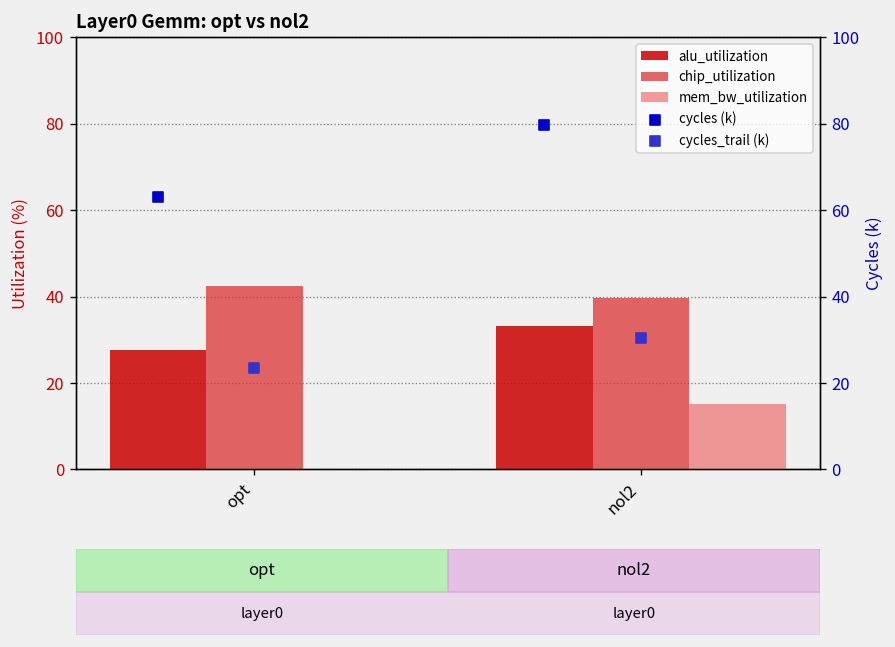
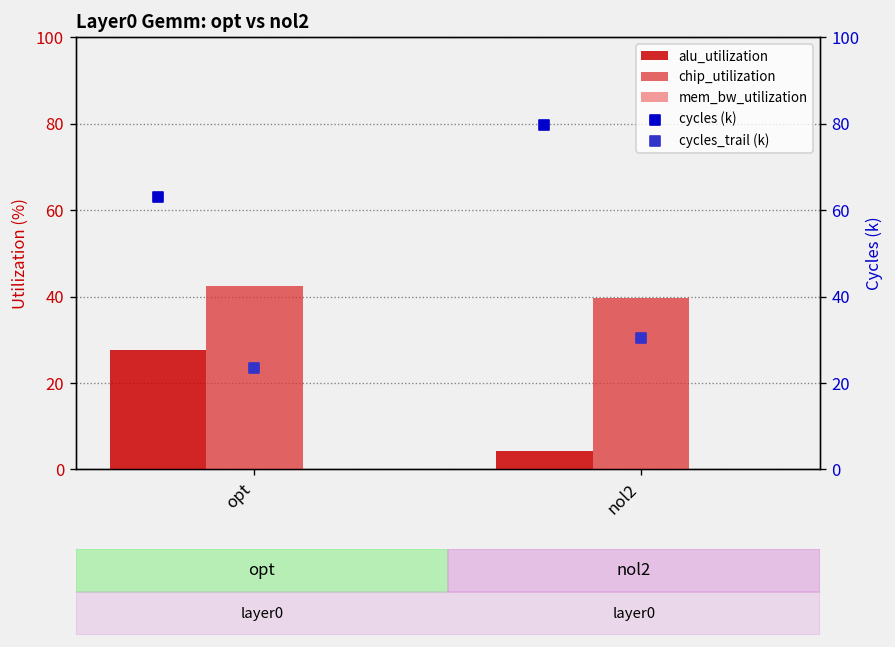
alu_utilization, nol2: 33 -> 4
mem_bw_utilization, nol2: 15 -> 0
